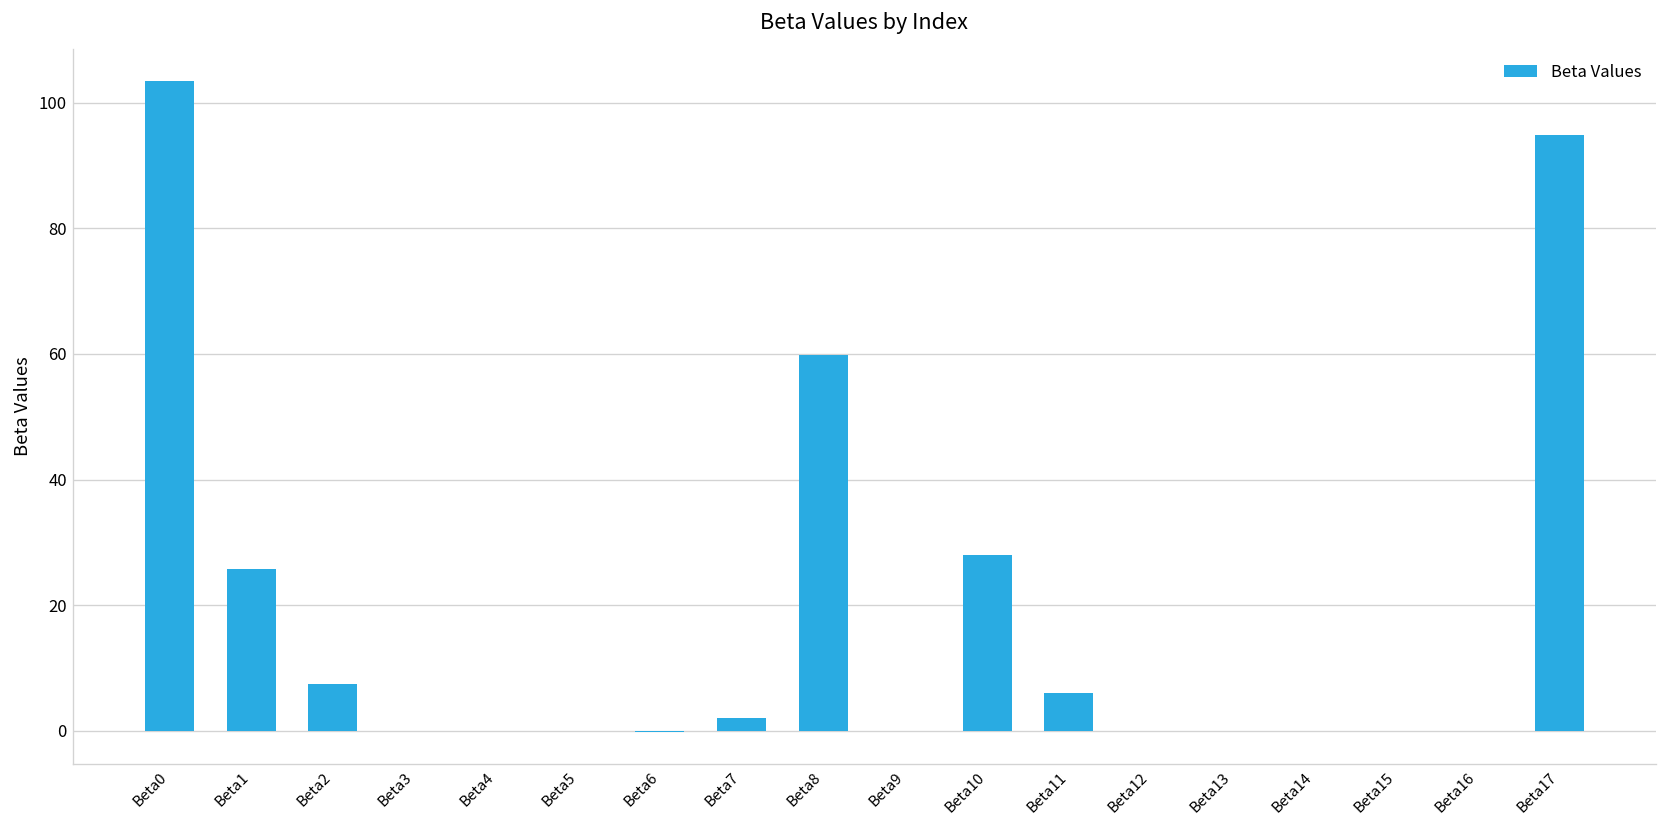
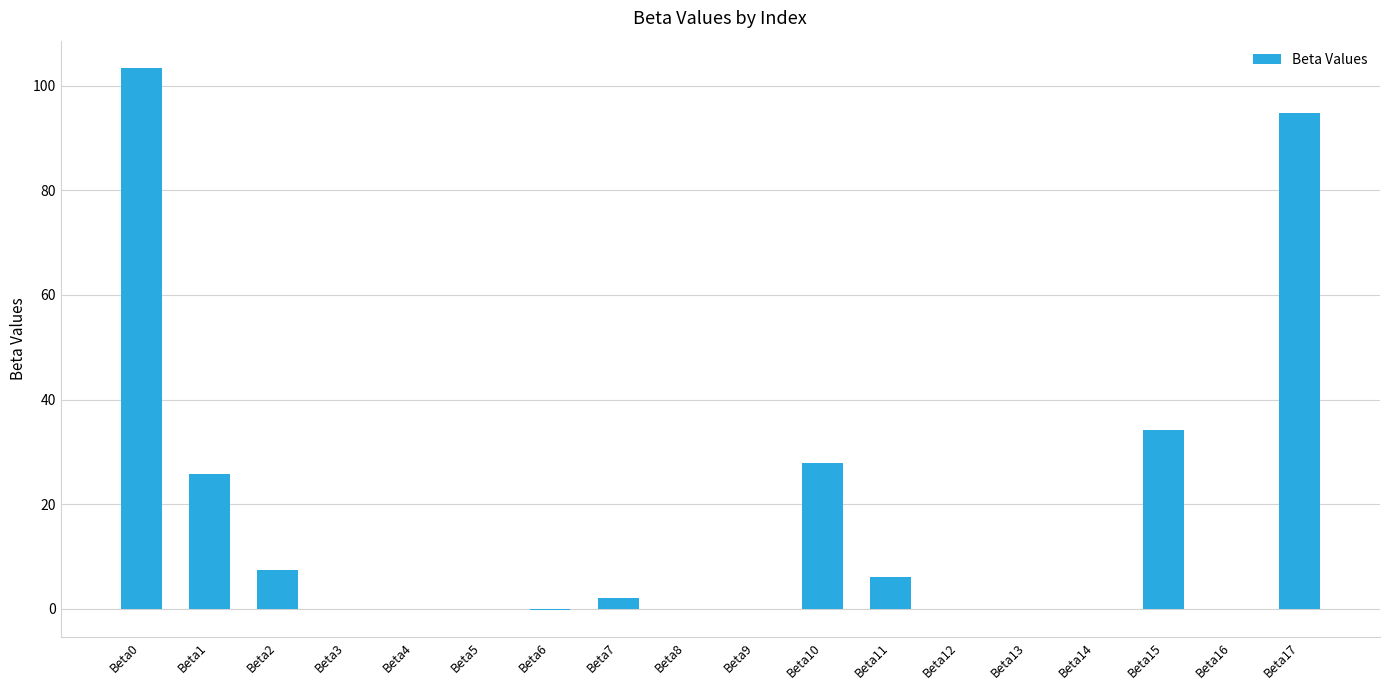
Beta8: 60 -> 0
Beta15: 0 -> 34
